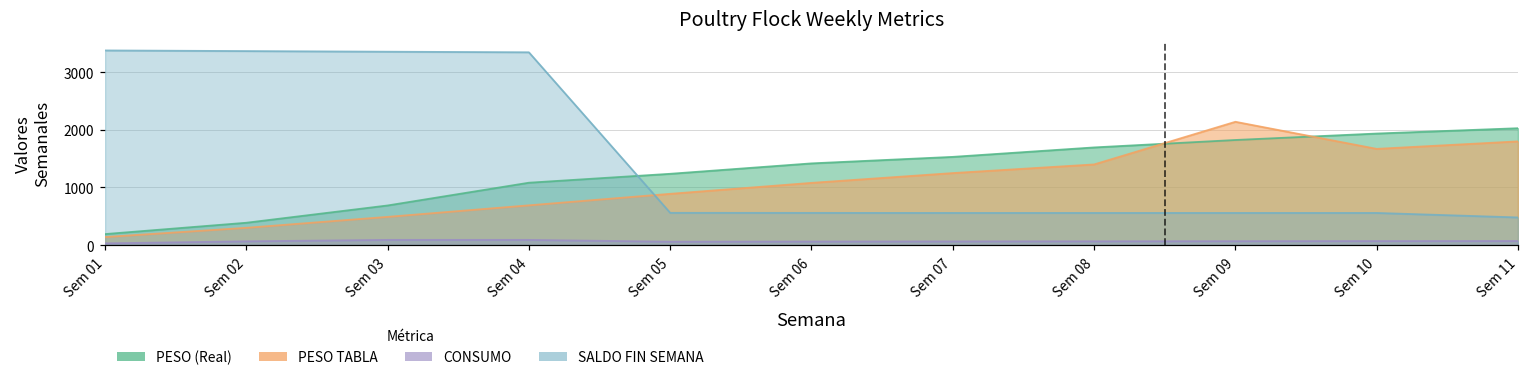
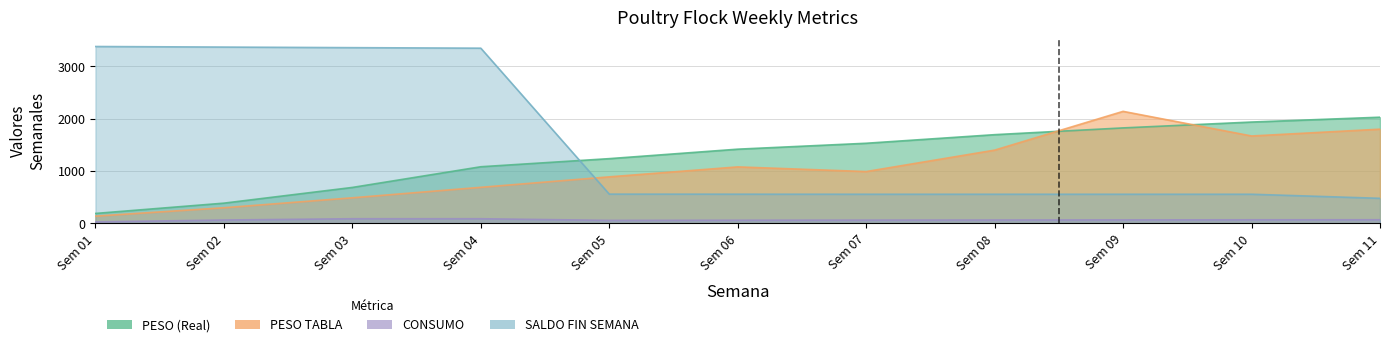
PESO TABLA, Sem 07: 1300 -> 1000
